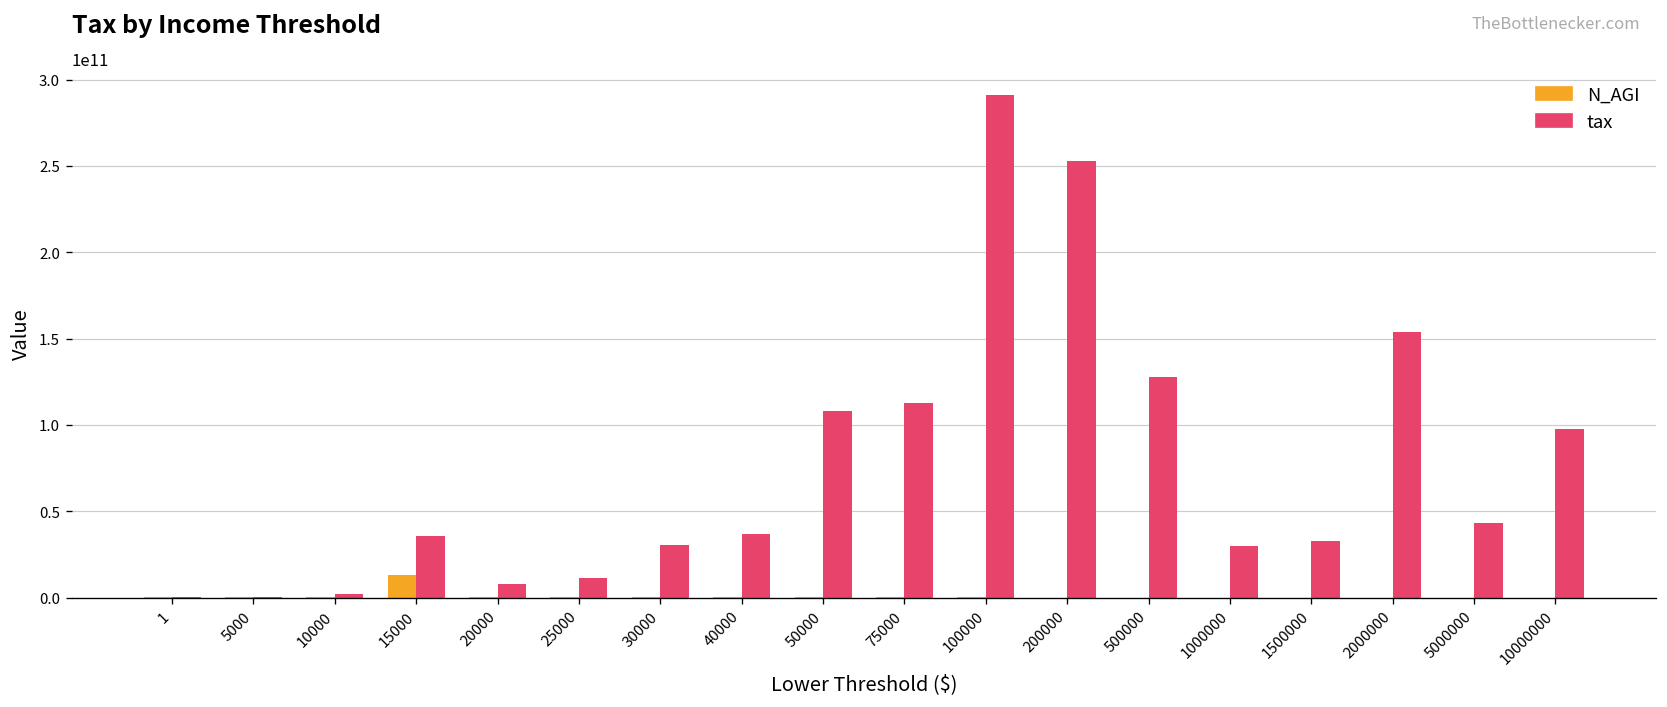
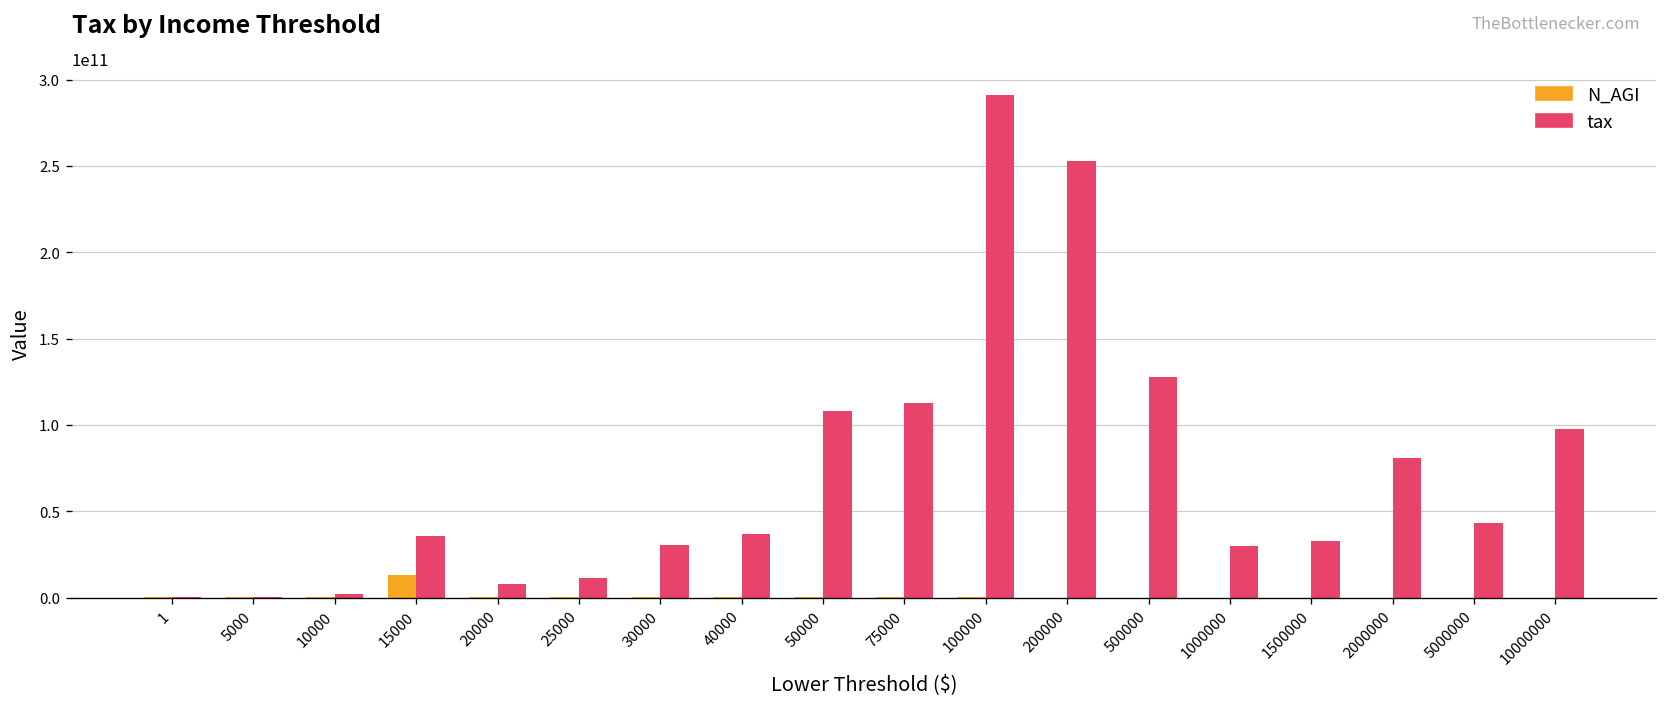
tax, 2000000: 154000000000 -> 81000000000
